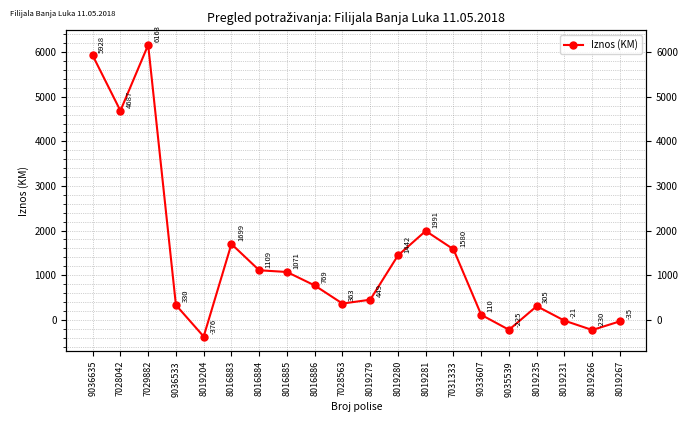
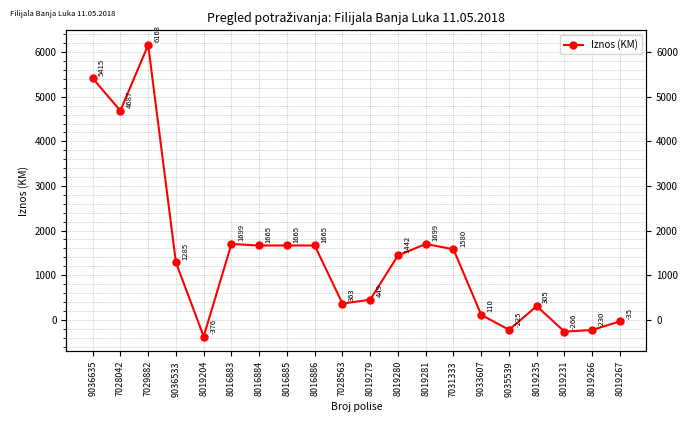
9036635: 5928 -> 5415
9036533: 330 -> 1285
8016884: 1109 -> 1665
8016885: 1071 -> 1665
8016886: 769 -> 1665
8019281: 1991 -> 1699
8019231: -21 -> -266
